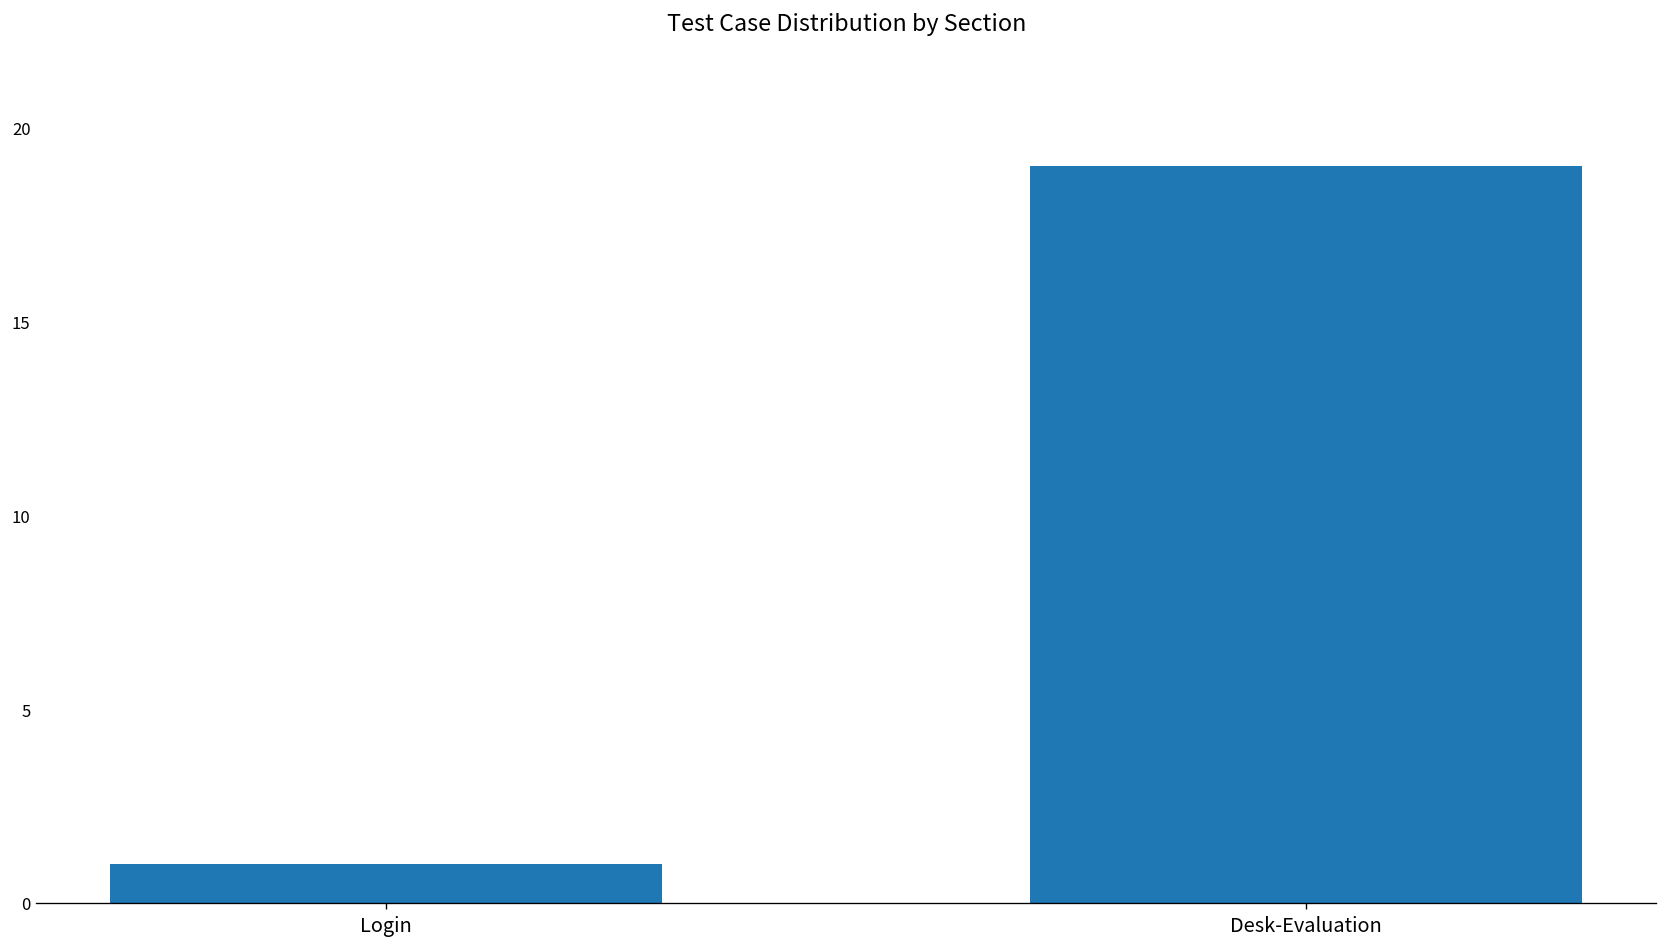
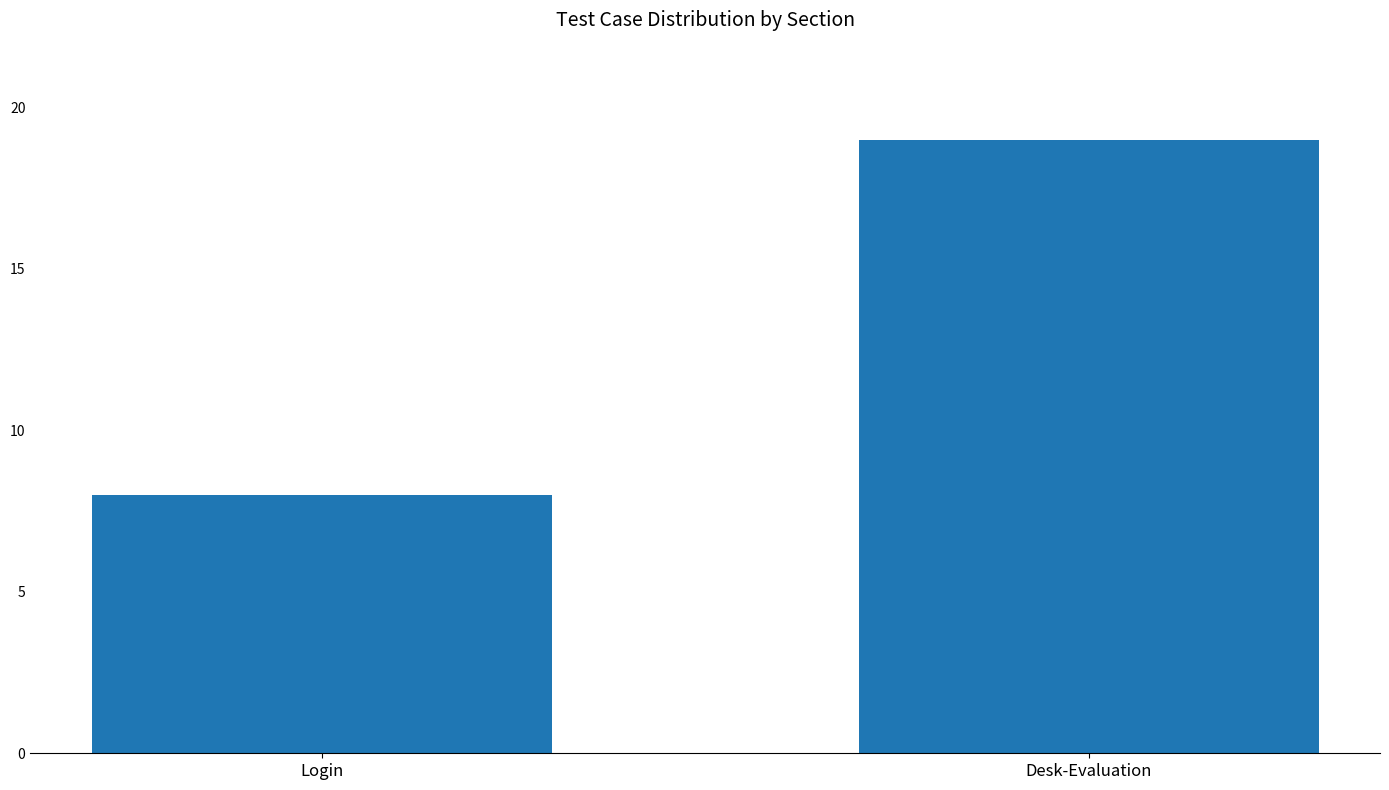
Login: 1 -> 8
